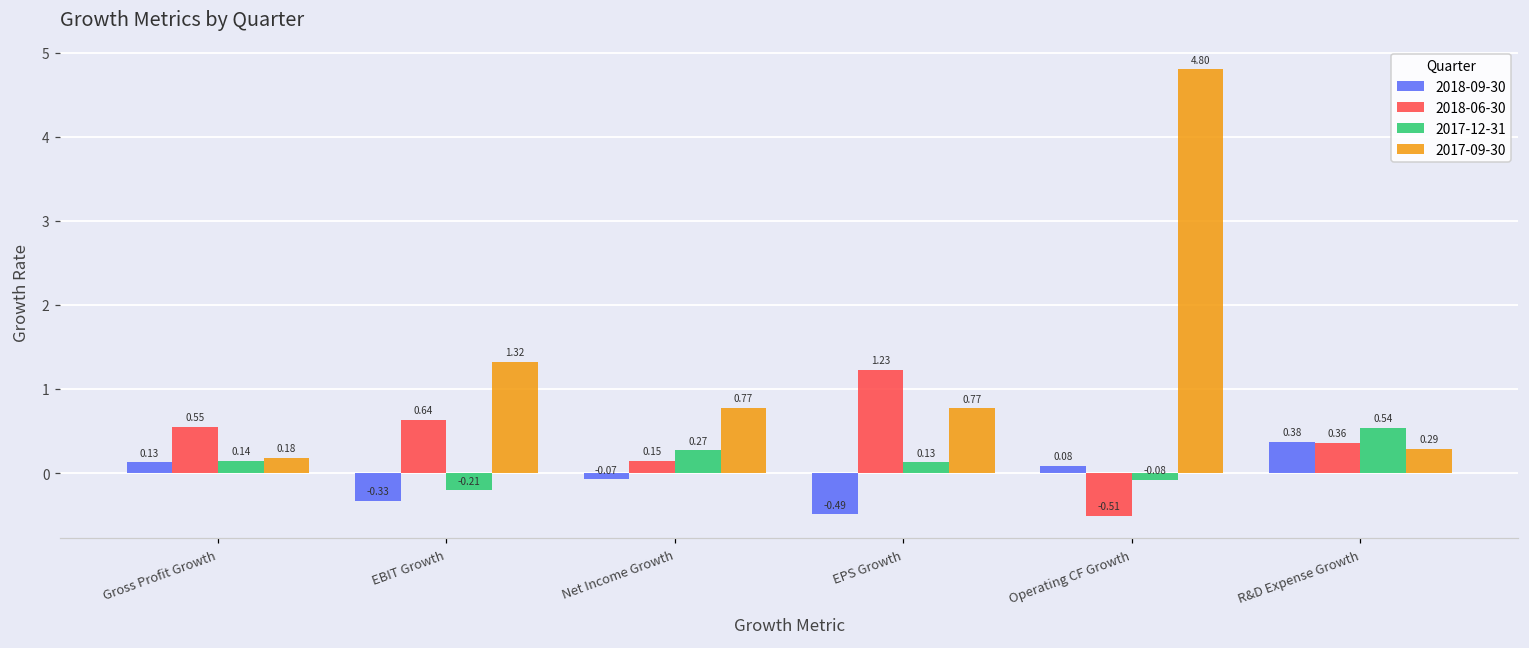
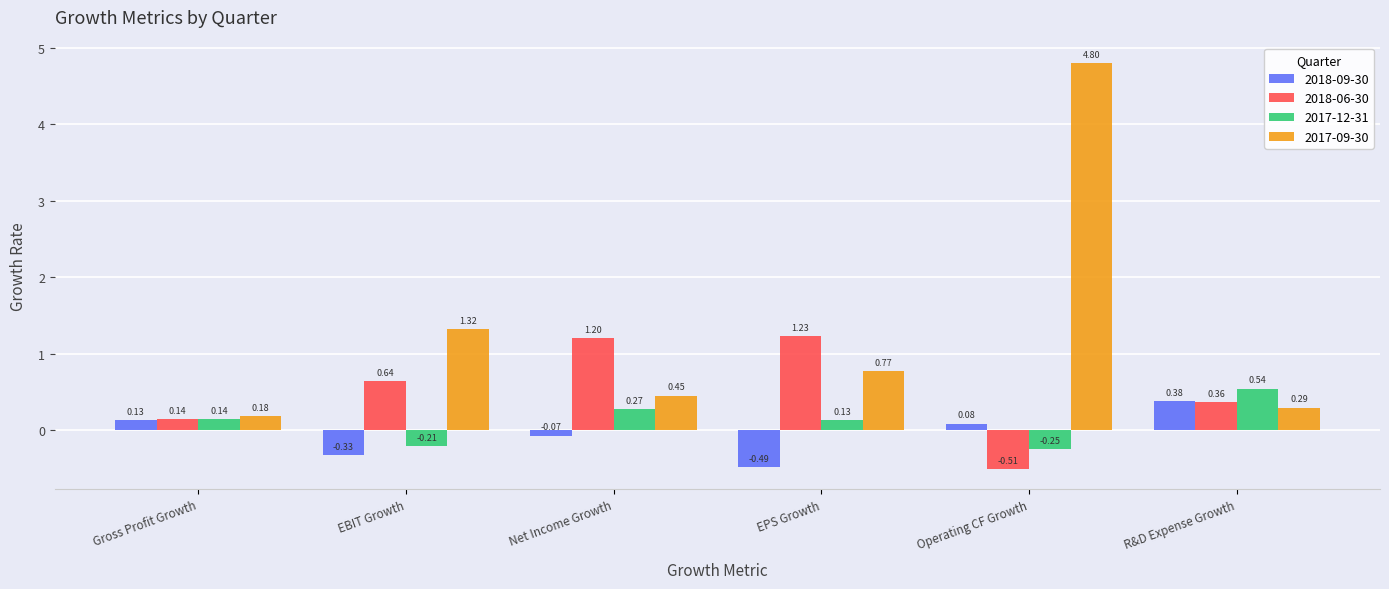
2018-06-30, Gross Profit Growth: 0.55 -> 0.14
2018-06-30, Net Income Growth: 0.15 -> 1.20
2017-09-30, Net Income Growth: 0.77 -> 0.45
2017-12-31, Operating CF Growth: -0.08 -> -0.25
